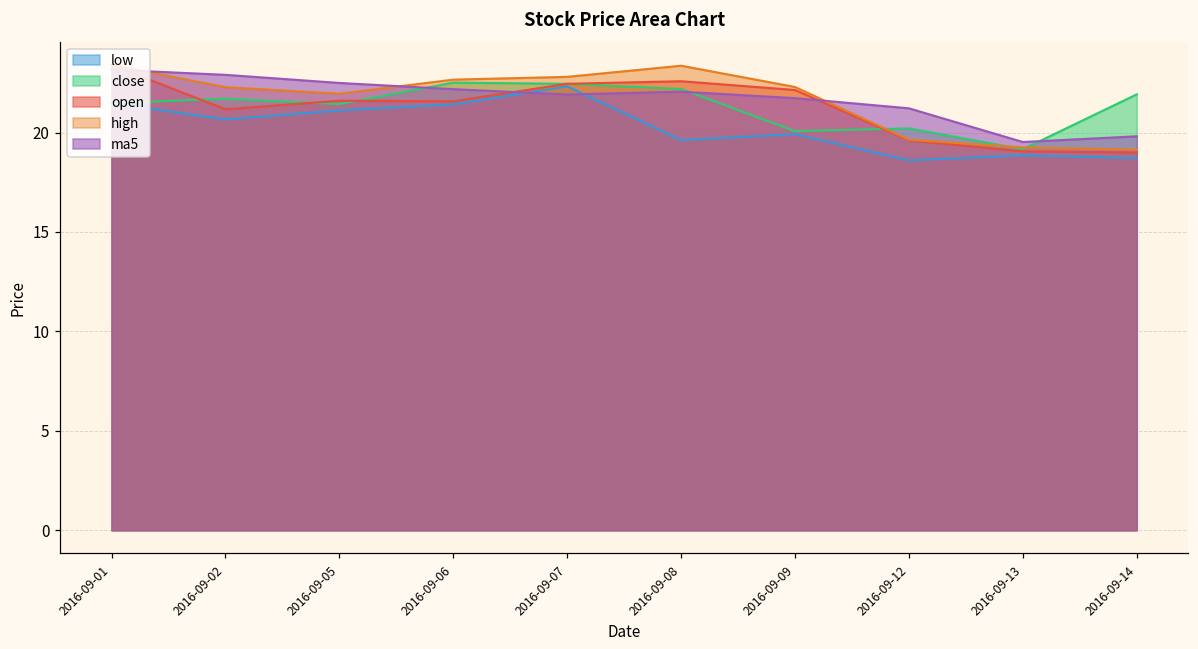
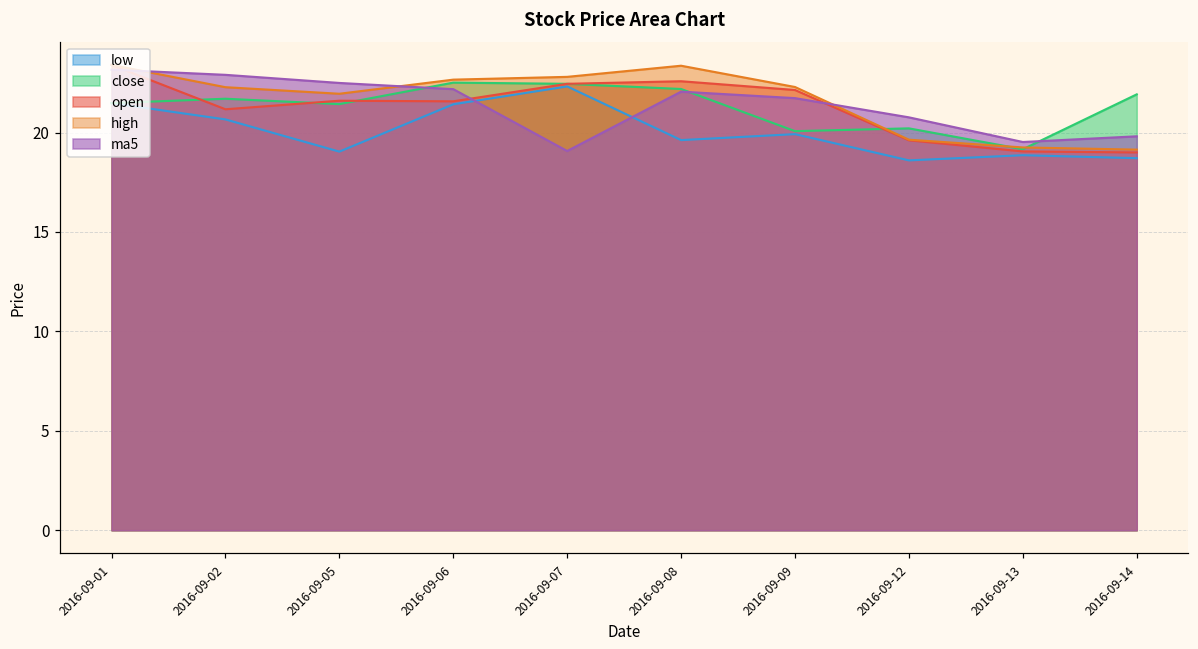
low, 2016-09-05: 21.1 -> 19.0
ma5, 2016-09-07: 21.9 -> 19.1
ma5, 2016-09-12: 21.2 -> 20.8
